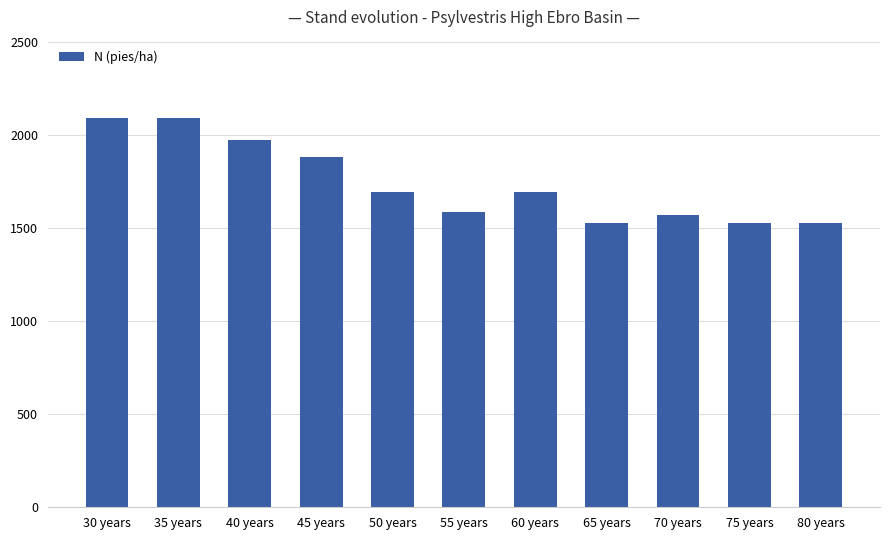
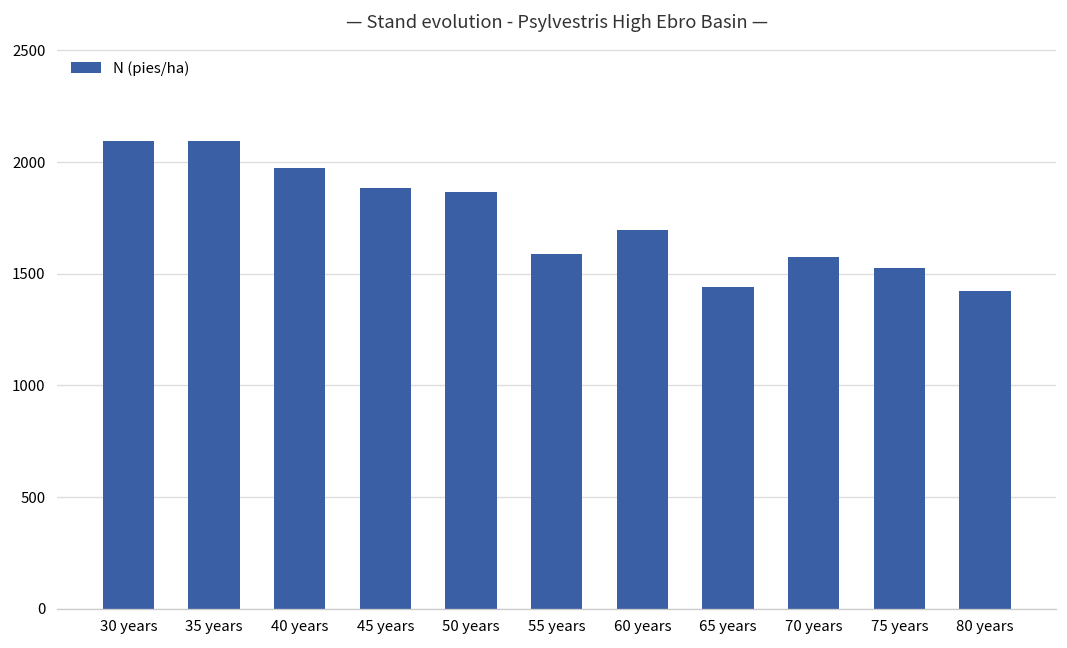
50 years: 1700 -> 1870
65 years: 1530 -> 1440
80 years: 1530 -> 1420
